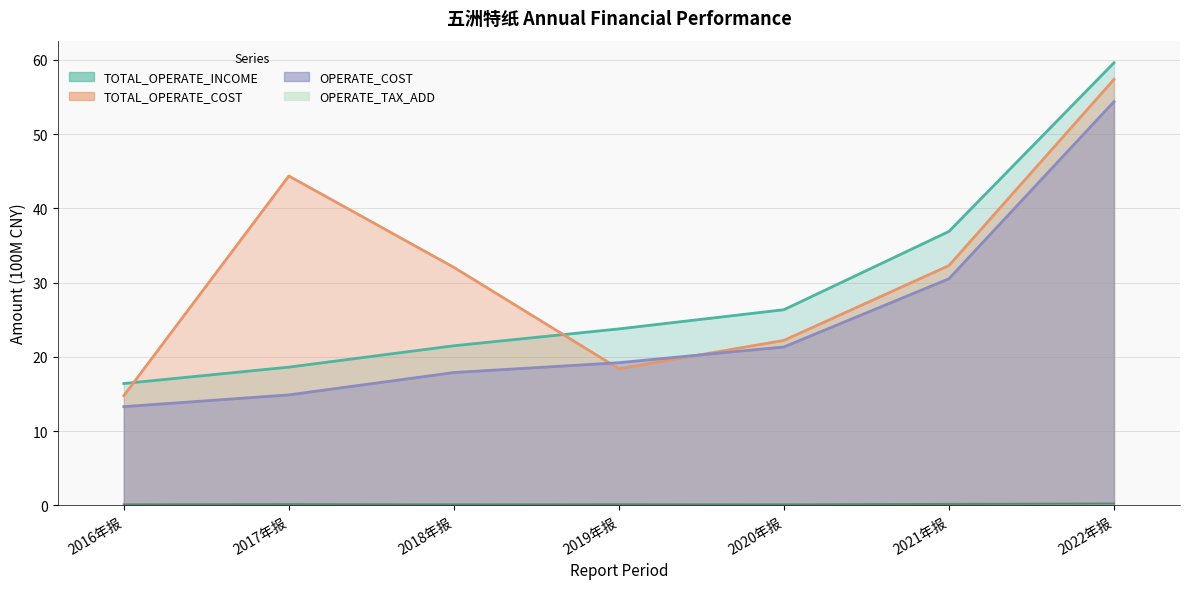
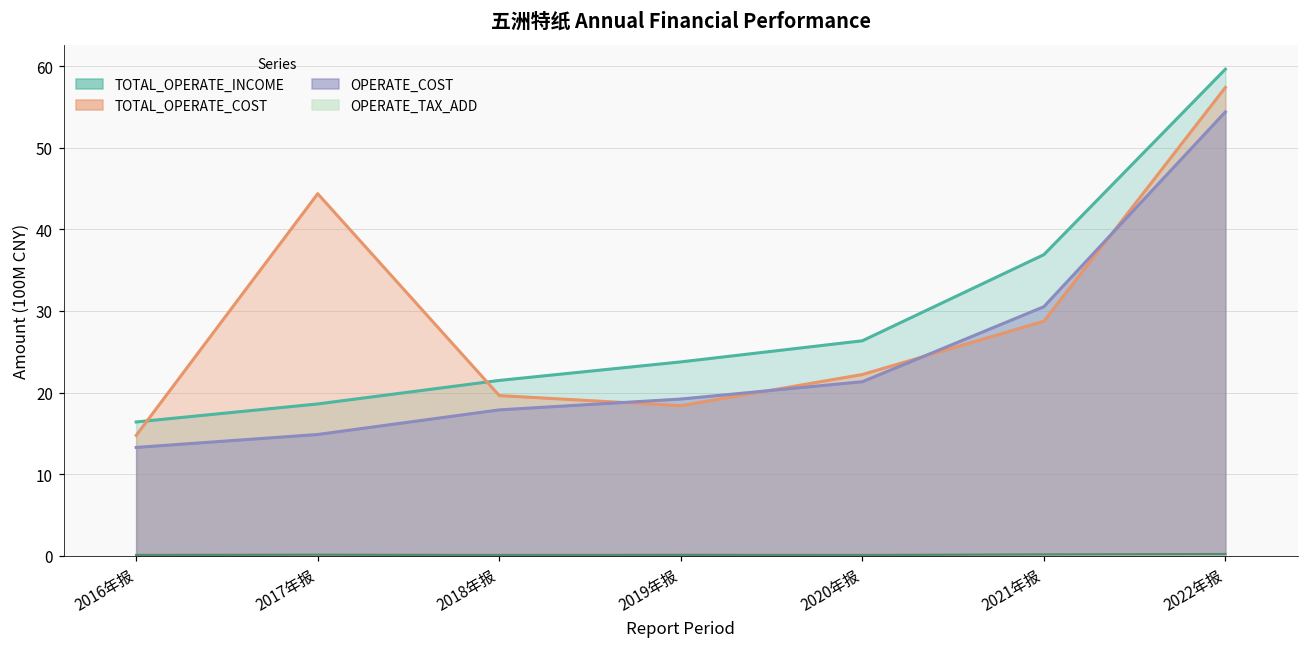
TOTAL_OPERATE_COST, 2018年报: 32 -> 20
TOTAL_OPERATE_COST, 2021年报: 32 -> 29
